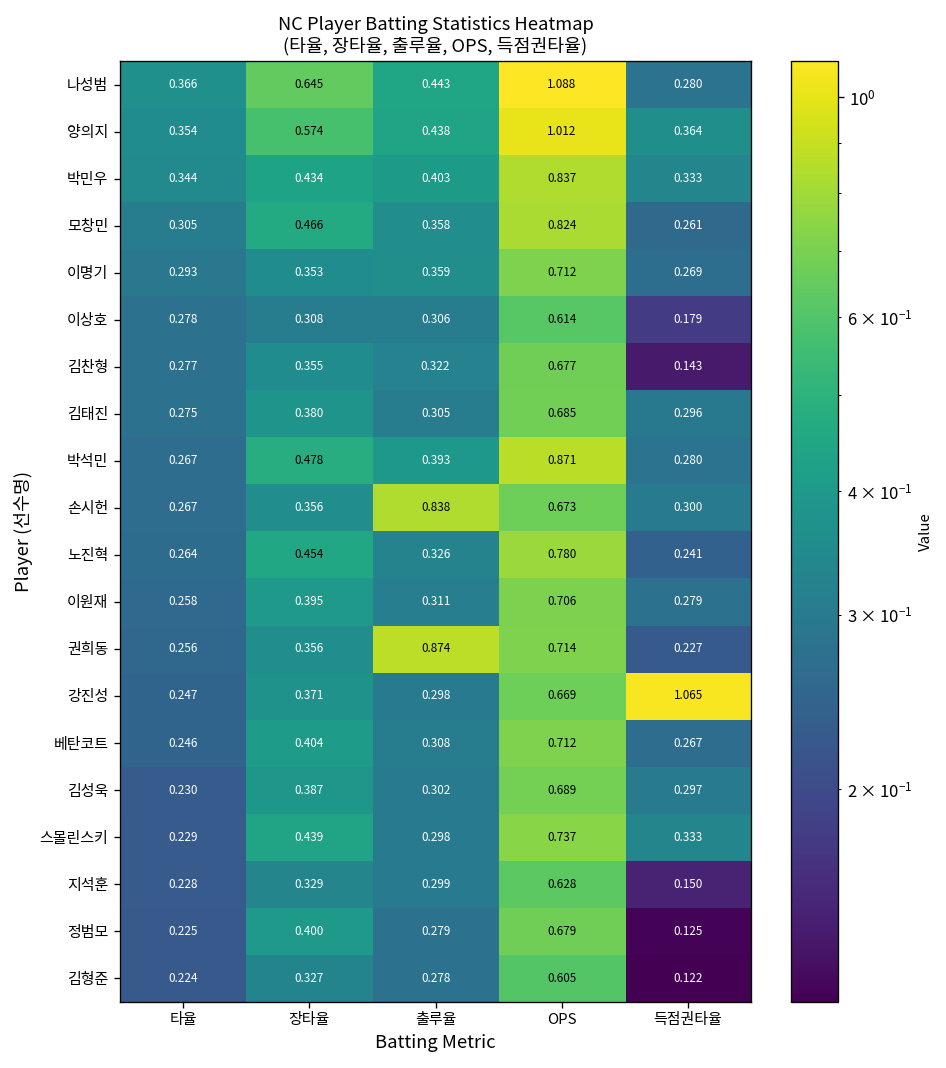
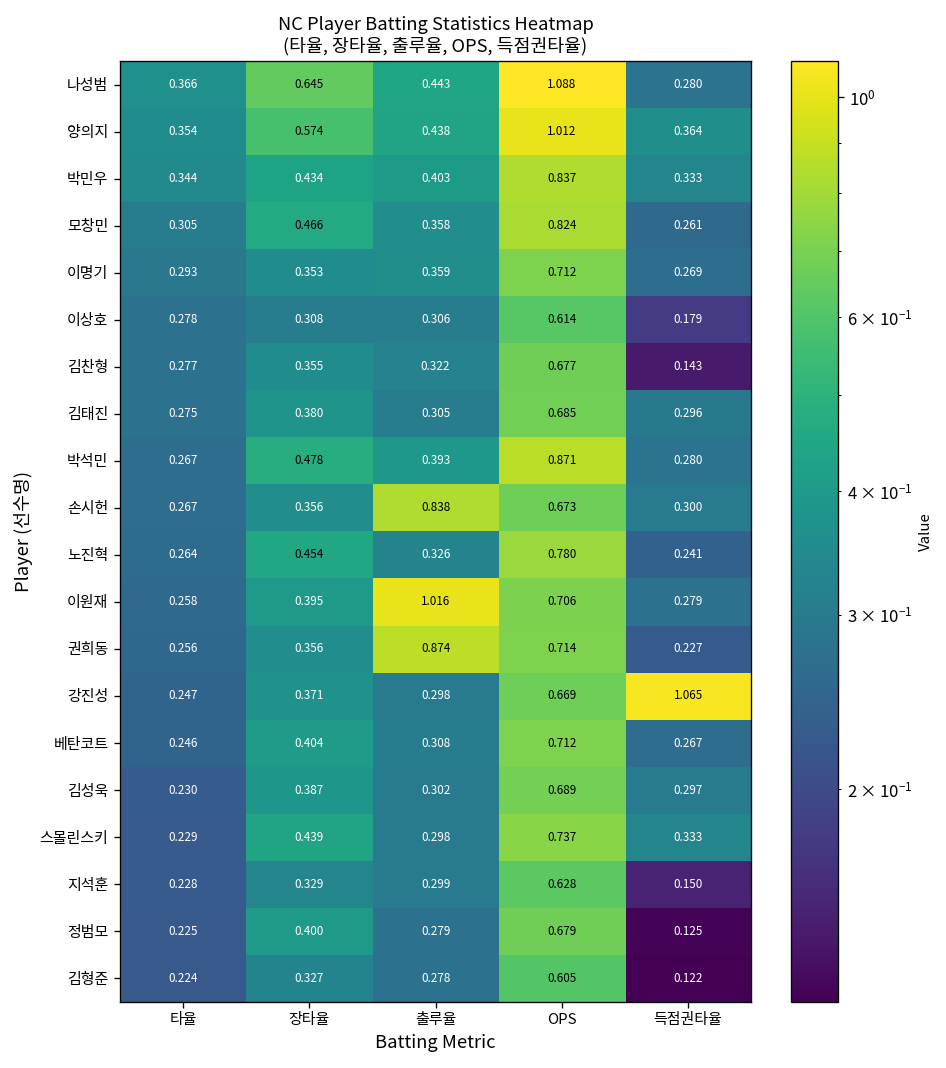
이원재, 출루율: 0.311 -> 1.016
